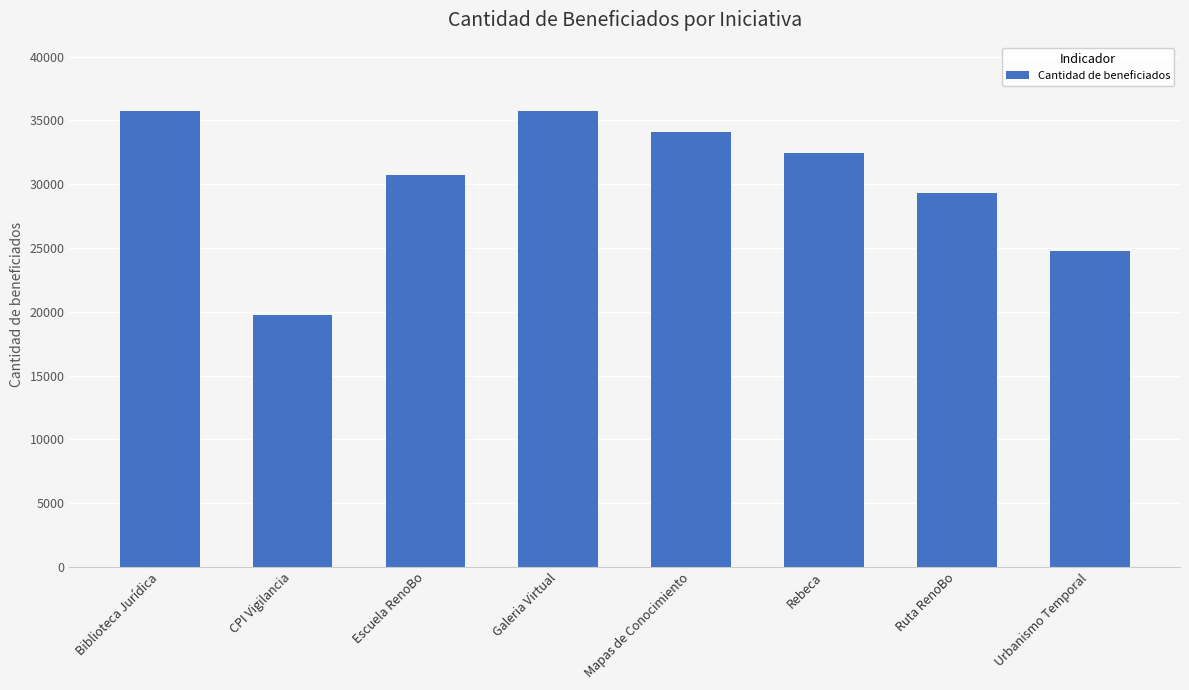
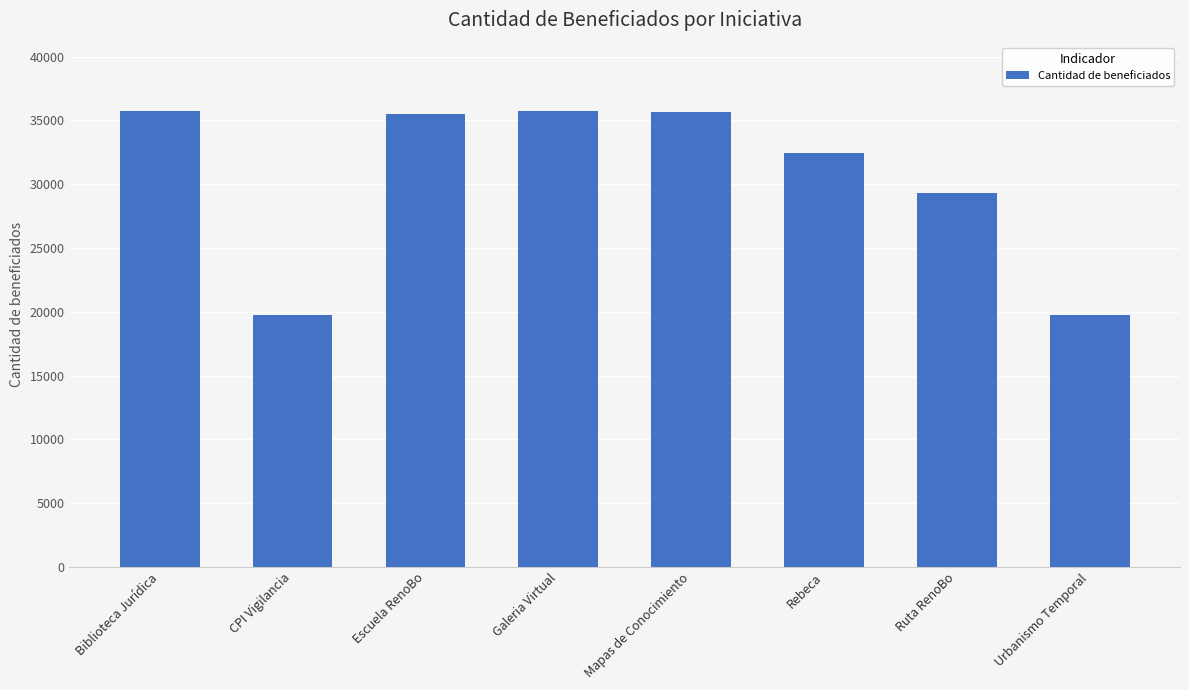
Escuela RenoBo: 30800 -> 35500
Mapas de Conocimiento: 34100 -> 35700
Urbanismo Temporal: 24800 -> 19700
